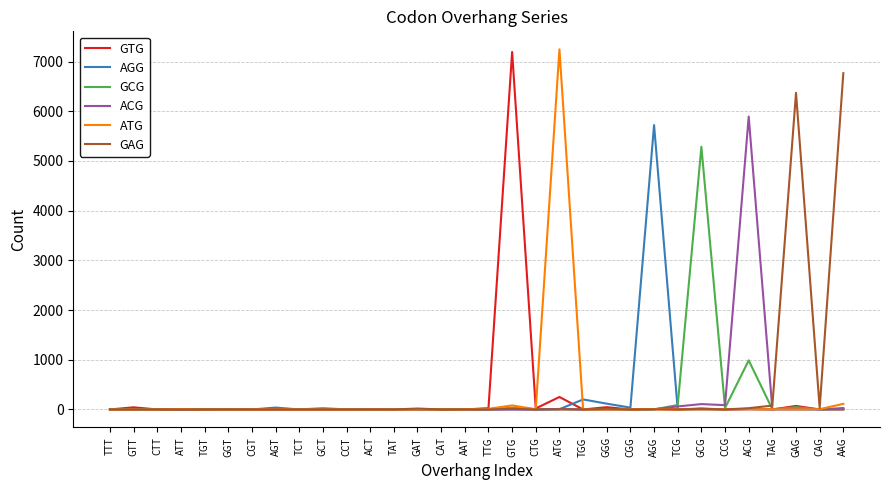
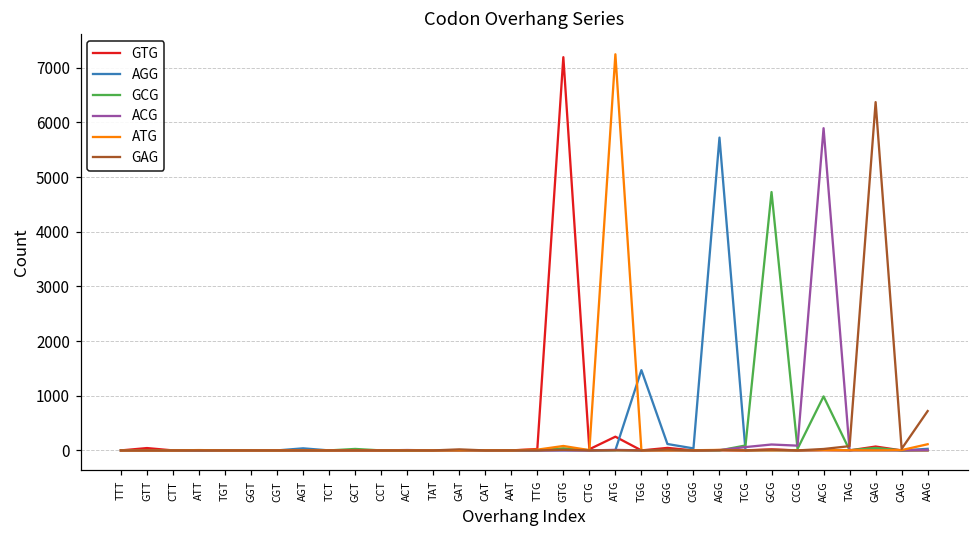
AGG, TGG: 200 -> 1500
GCG, GCG: 5300 -> 4700
GAG, AAG: 6800 -> 700
